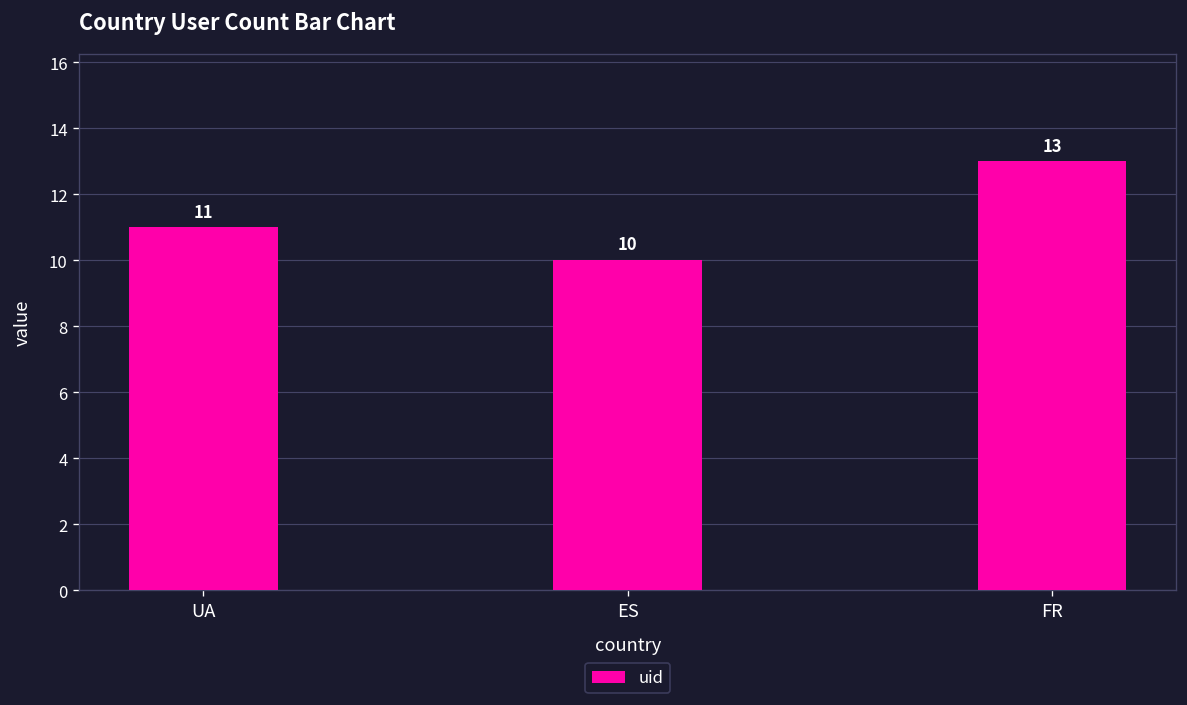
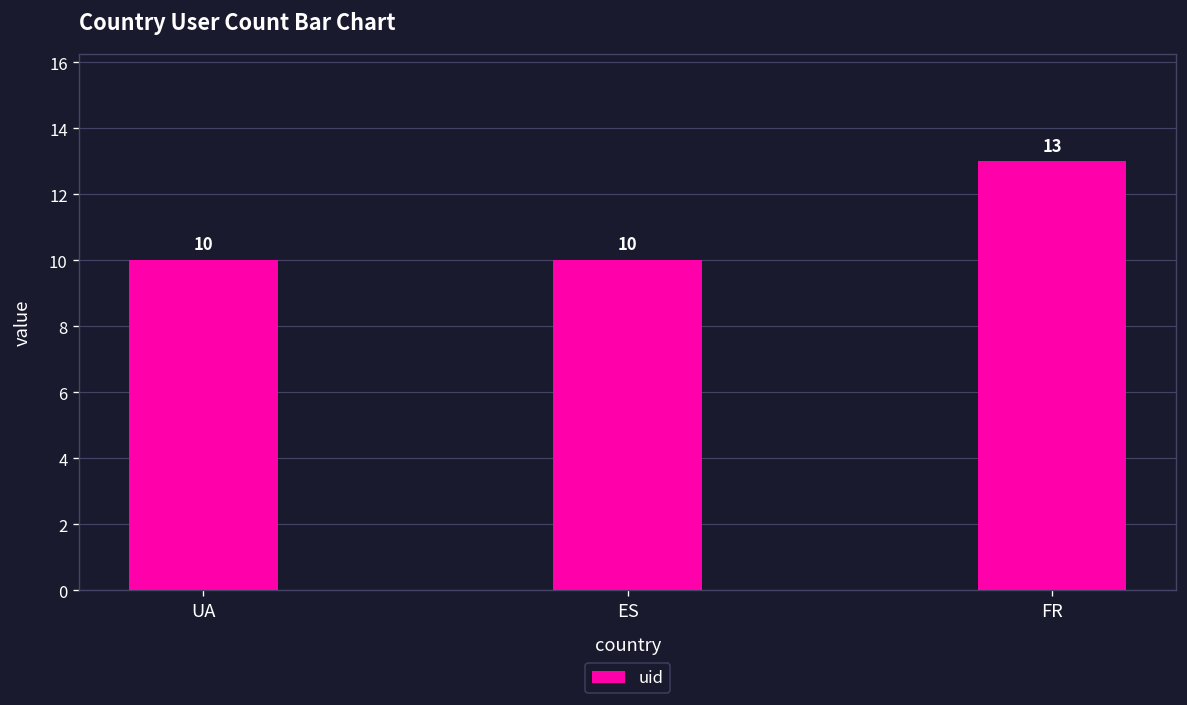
UA: 11 -> 10
